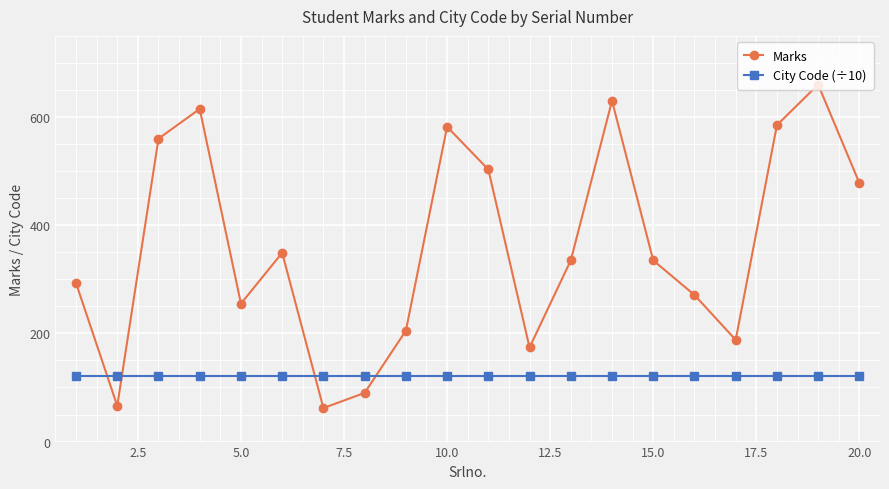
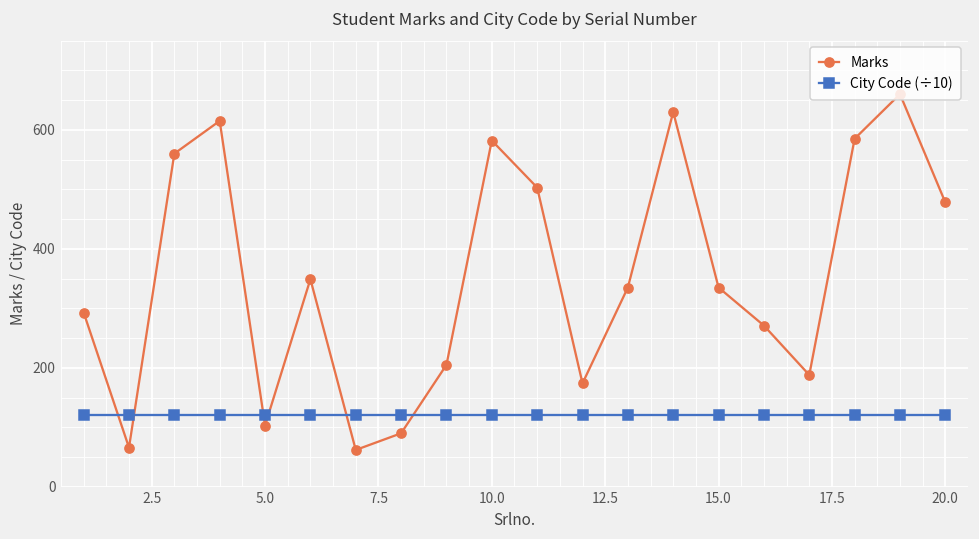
Marks, 5.0: 260 -> 100
